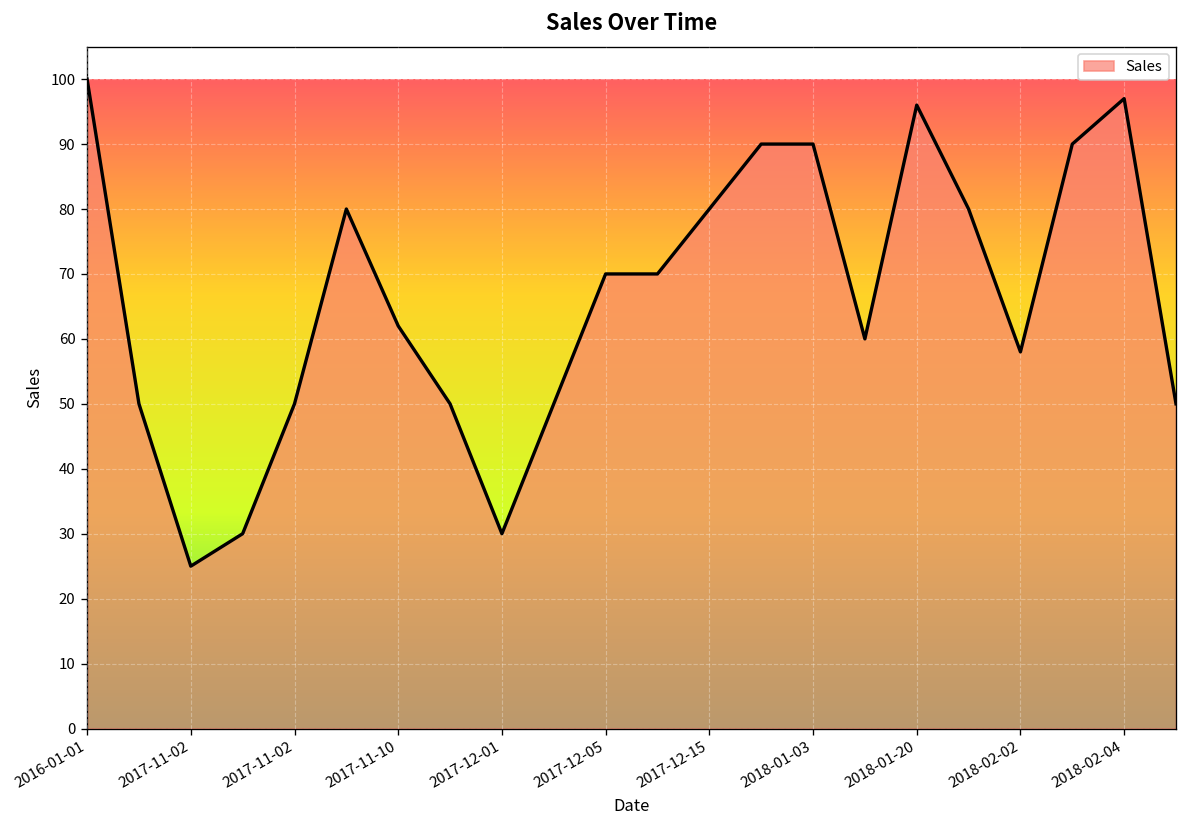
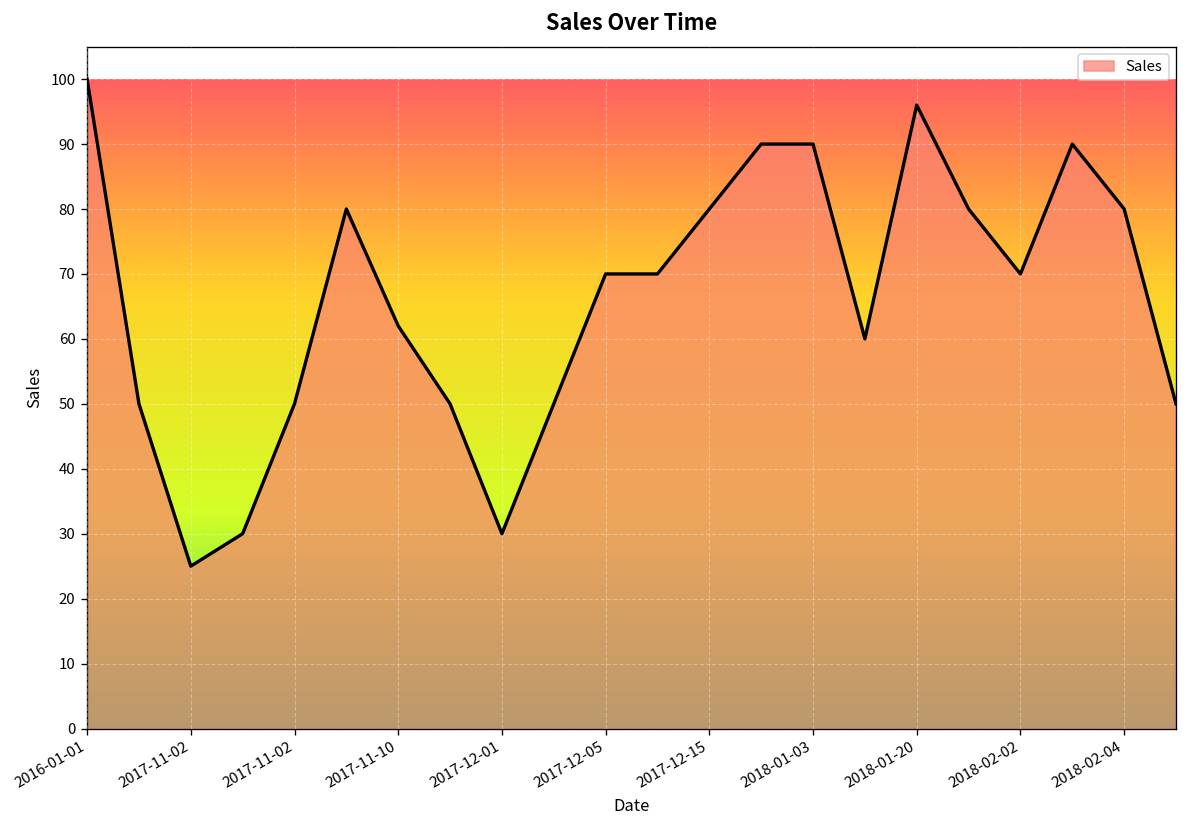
2018-02-02: 58 -> 70
2018-02-04: 97 -> 80
